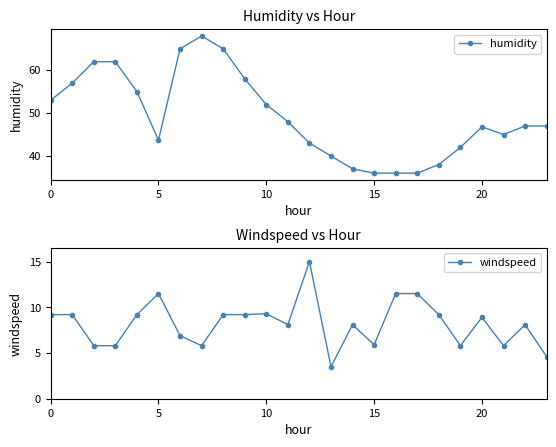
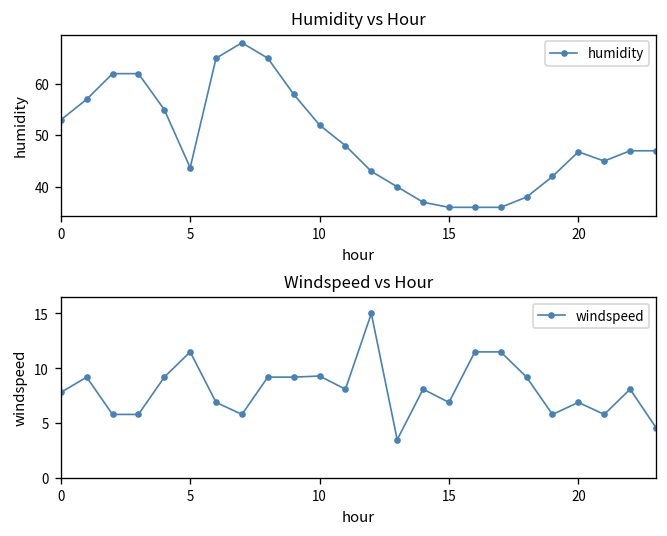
Windspeed vs Hour, 0: 9 -> 8
Windspeed vs Hour, 15: 6 -> 7
Windspeed vs Hour, 20: 9 -> 7
